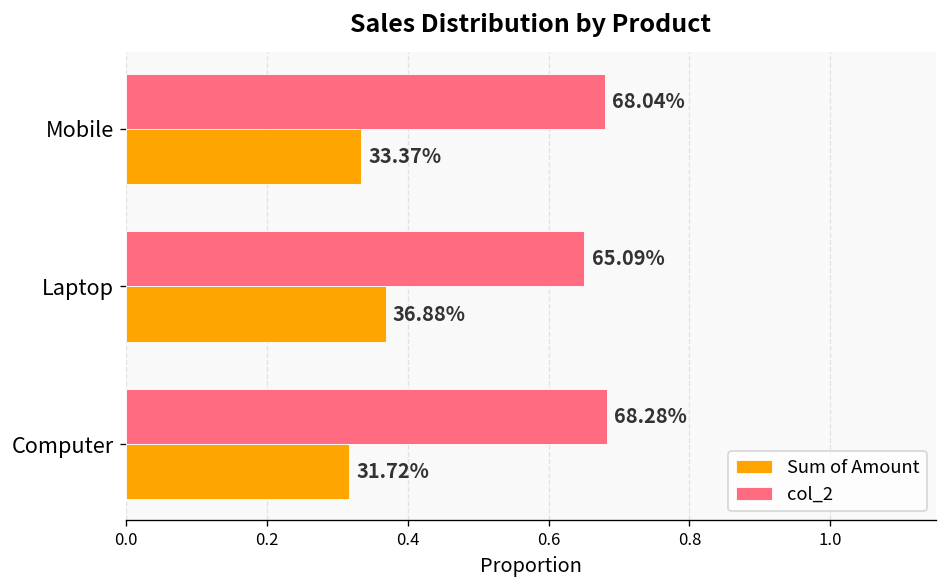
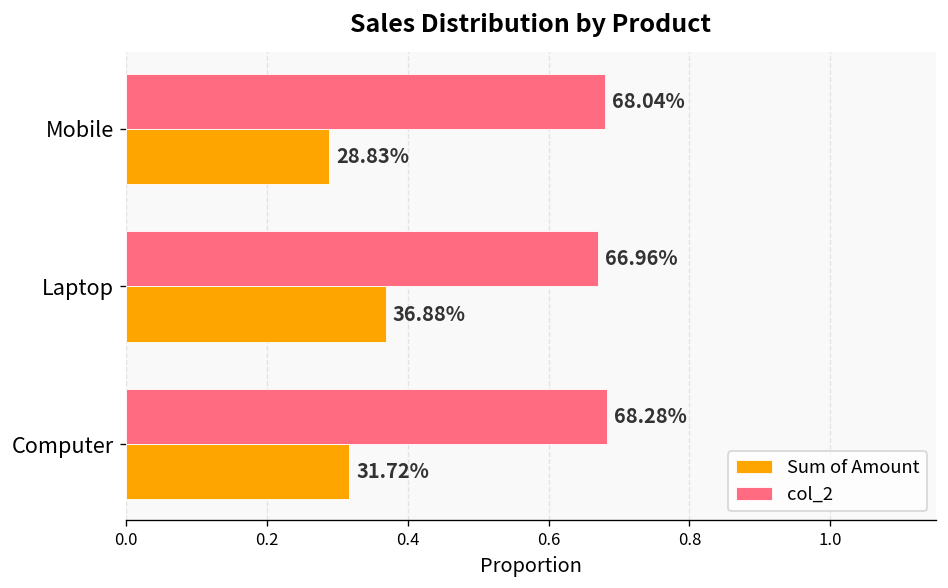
Sum of Amount, Mobile: 33.37% -> 28.83%
col_2, Laptop: 65.09% -> 66.96%
